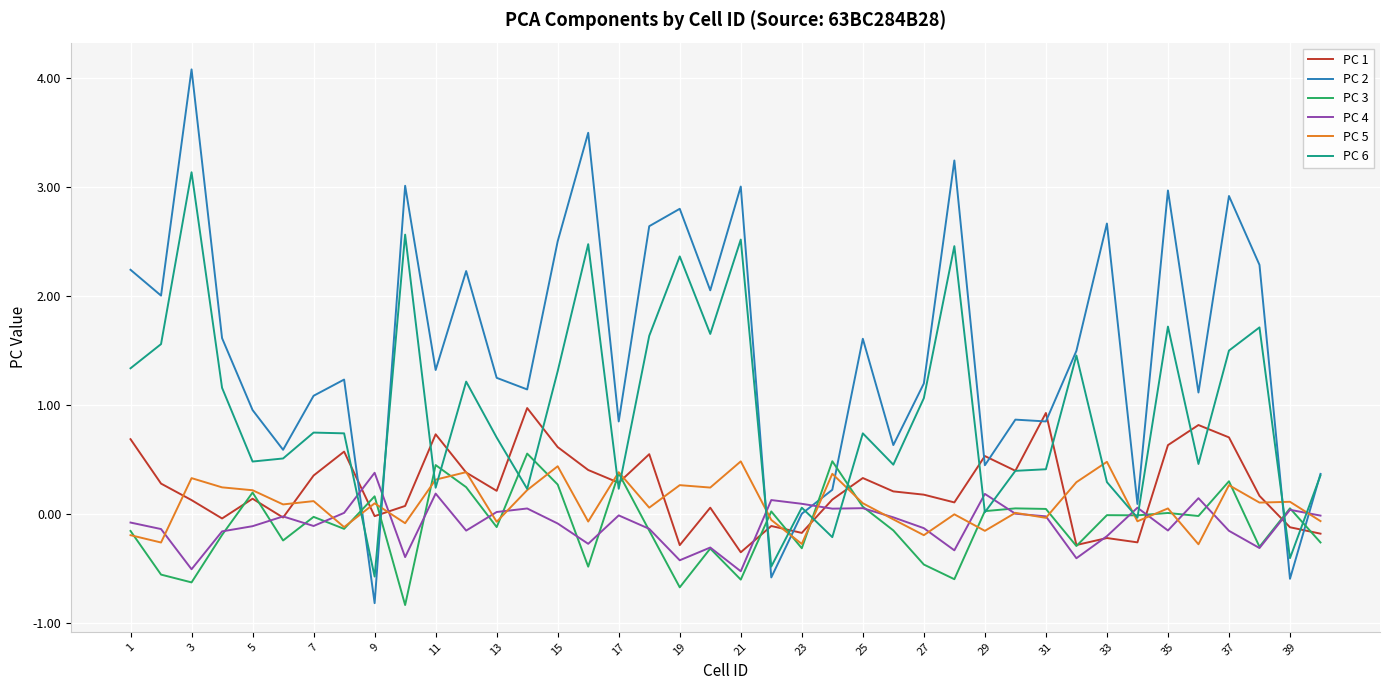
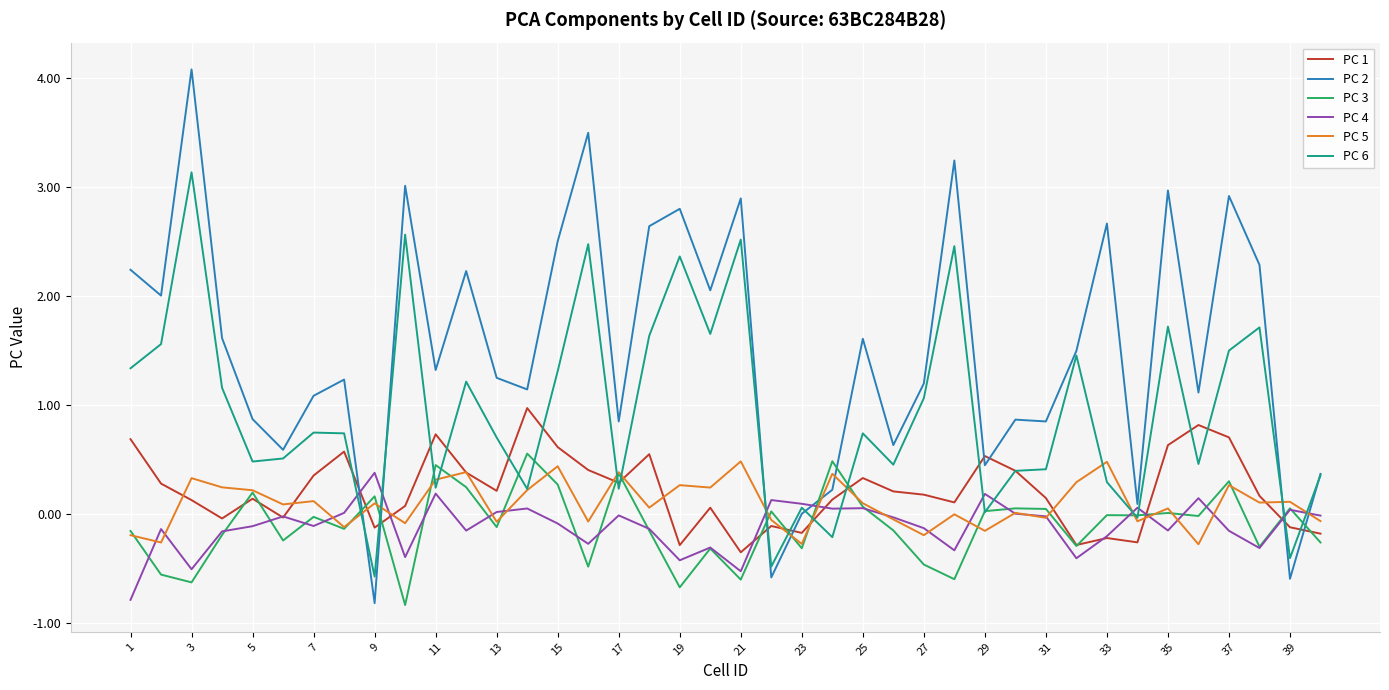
PC 4, 1: -0.08 -> -0.79
PC 2, 5: 0.96 -> 0.87
PC 1, 9: -0.02 -> -0.12
PC 2, 21: 3.01 -> 2.90
PC 1, 31: 0.93 -> 0.15
